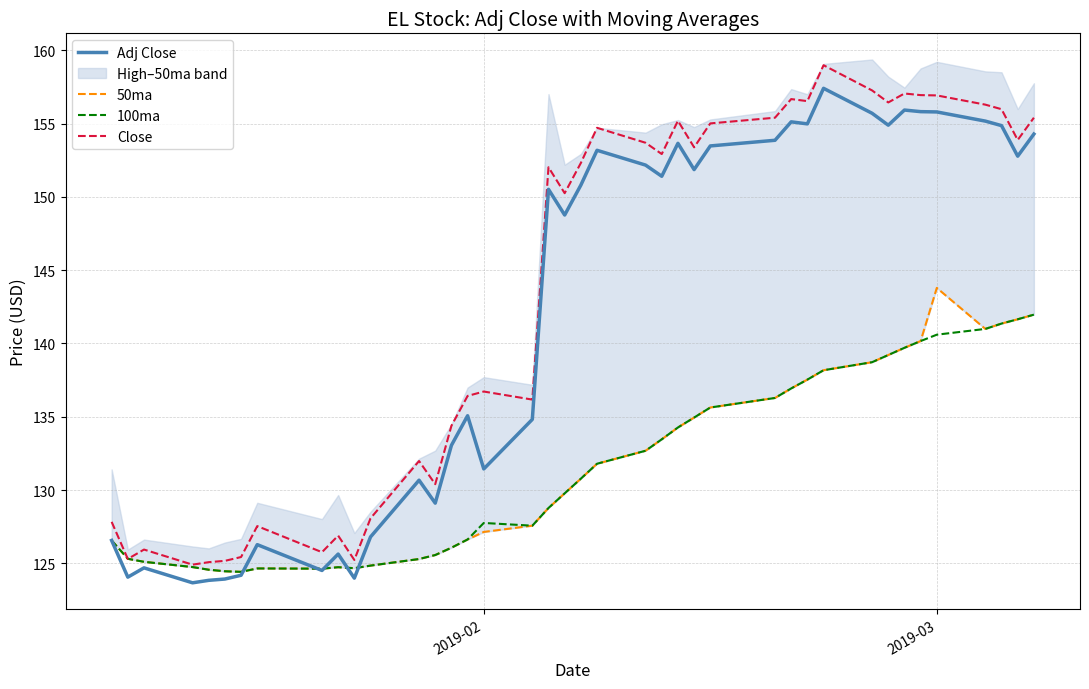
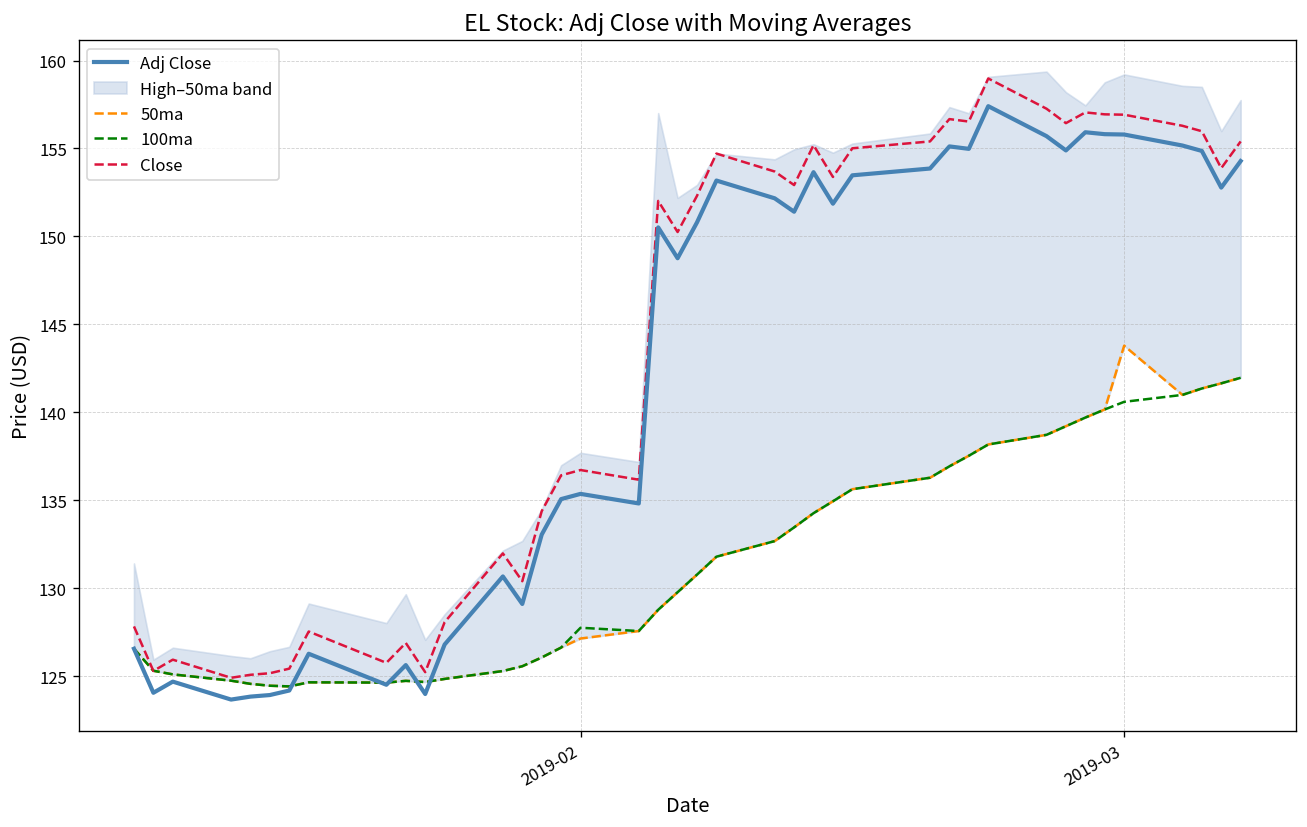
Adj Close, 2019-02: 131.4 -> 135.4
